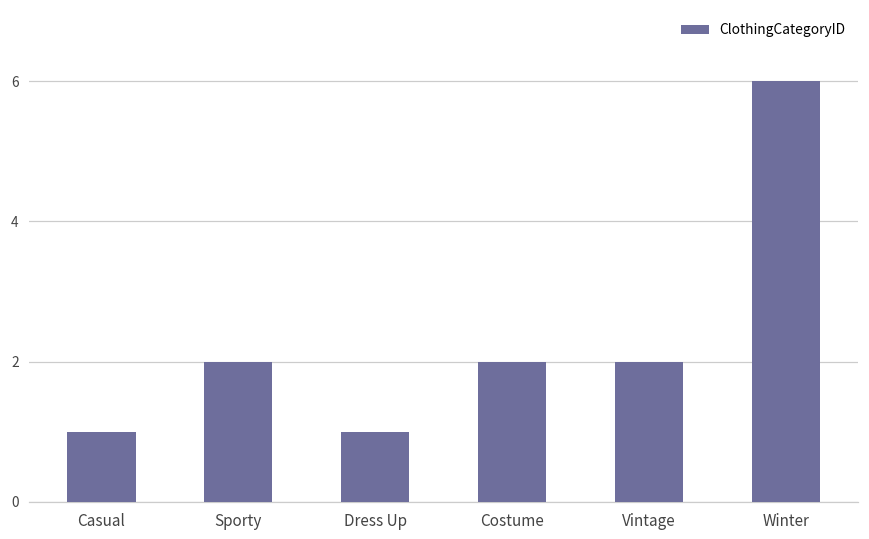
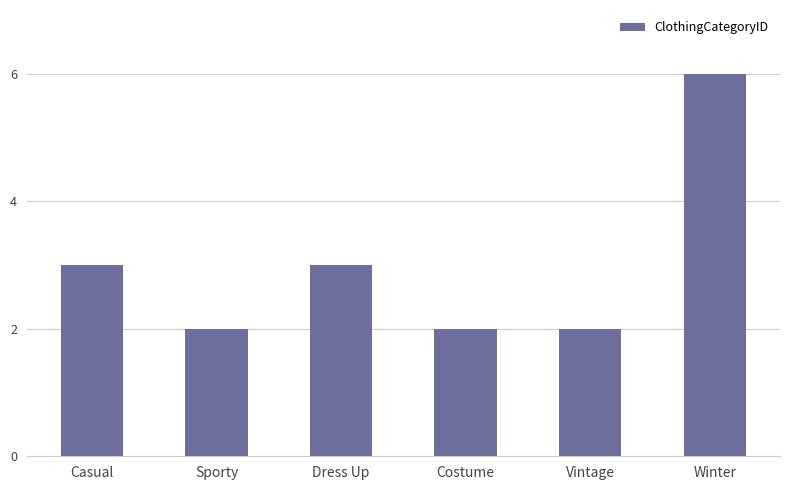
Casual: 1 -> 3
Dress Up: 1 -> 3
